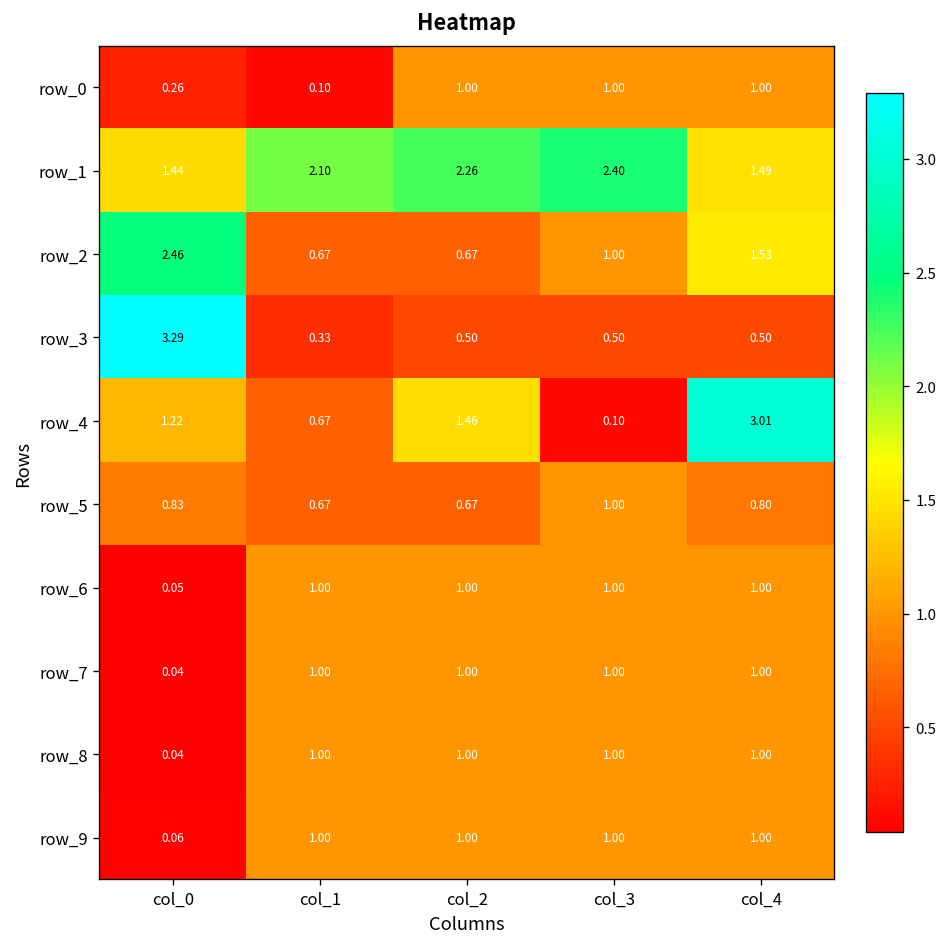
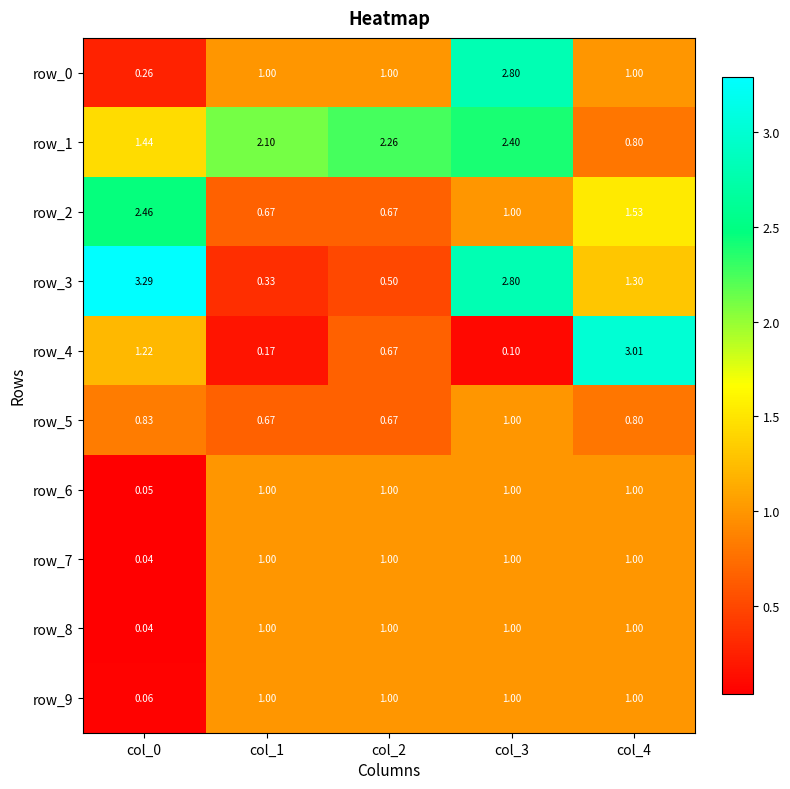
row_0, col_1: 0.10 -> 1.00
row_0, col_3: 1.00 -> 2.80
row_1, col_4: 1.49 -> 0.80
row_3, col_3: 0.50 -> 2.80
row_3, col_4: 0.50 -> 1.30
row_4, col_1: 0.67 -> 0.17
row_4, col_2: 1.46 -> 0.67
